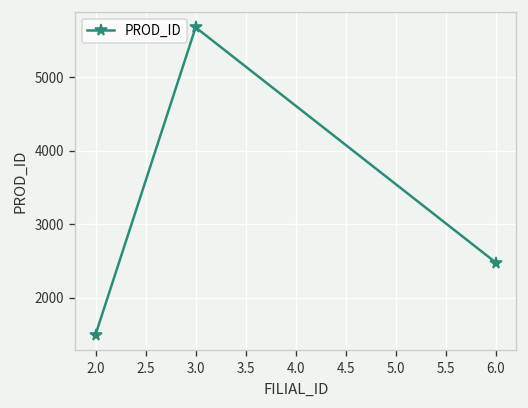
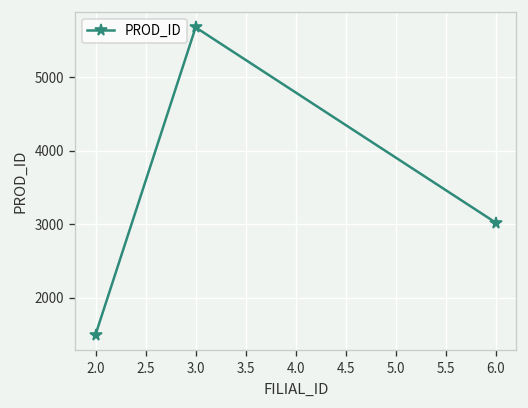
6.0: 2500 -> 3000
